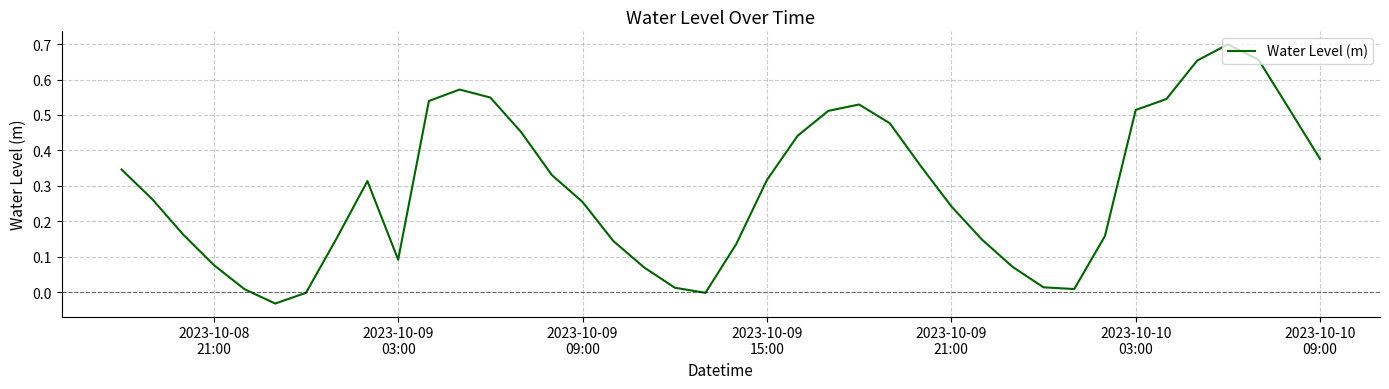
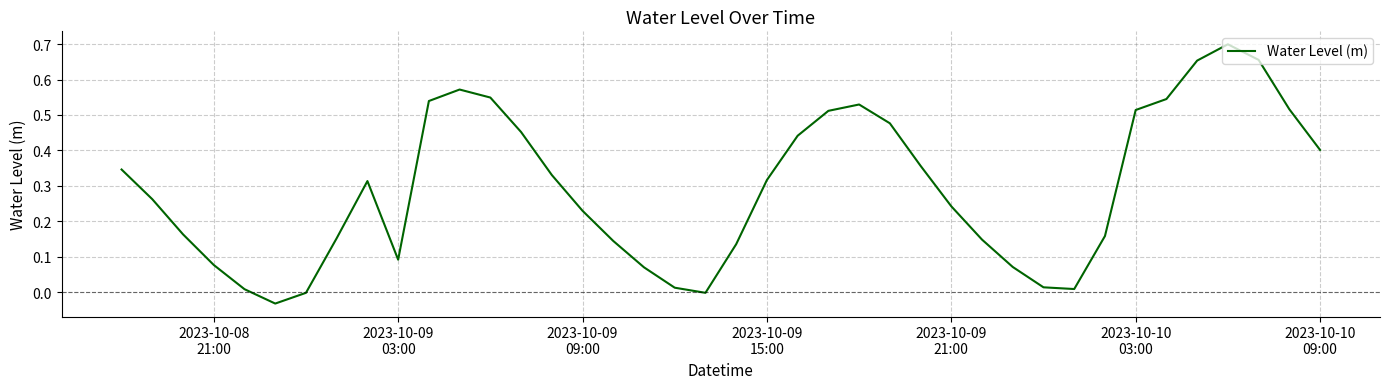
2023-10-09 09:00: 0.25 -> 0.23
2023-10-10 09:00: 0.38 -> 0.40
